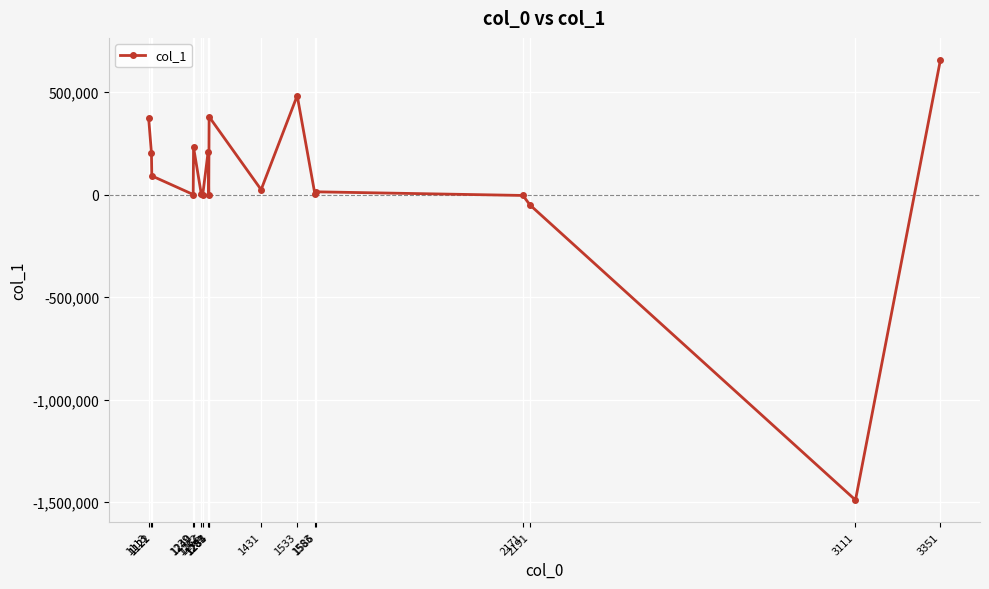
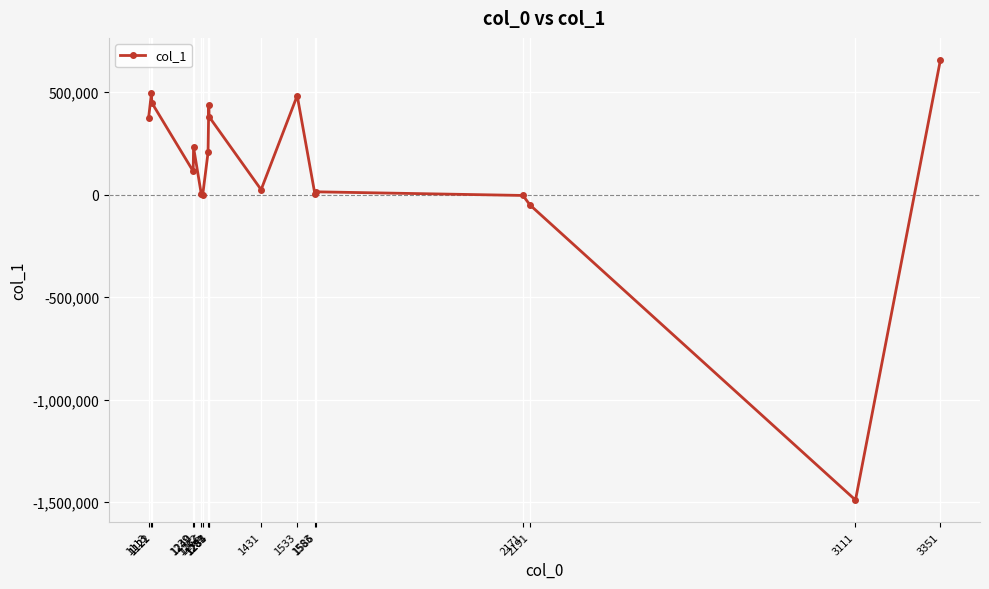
1121: 200,000 -> 500,000
1122: 90,000 -> 450,000
1239: 0 -> 110,000
1283: 0 -> 440,000
